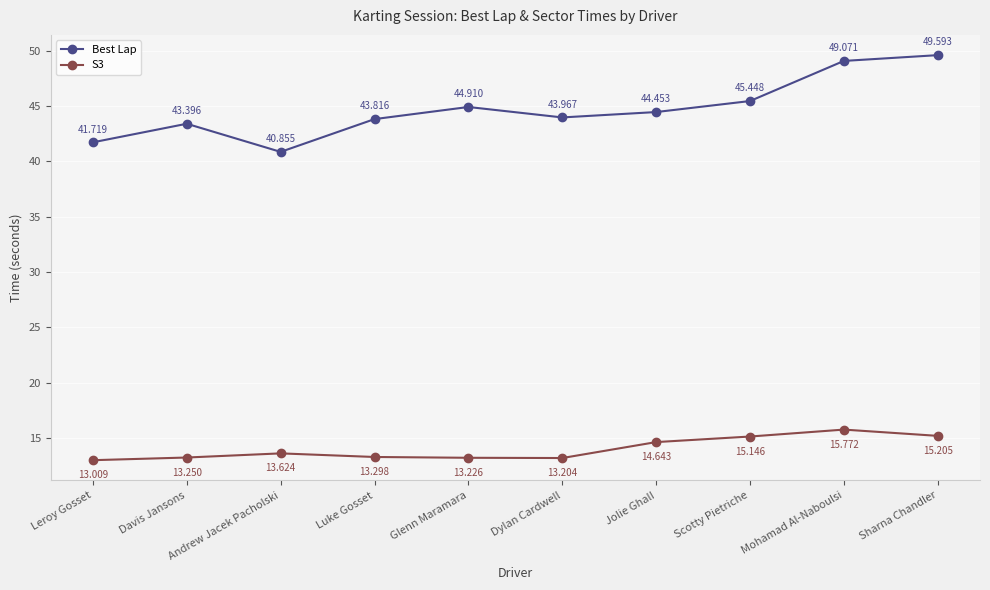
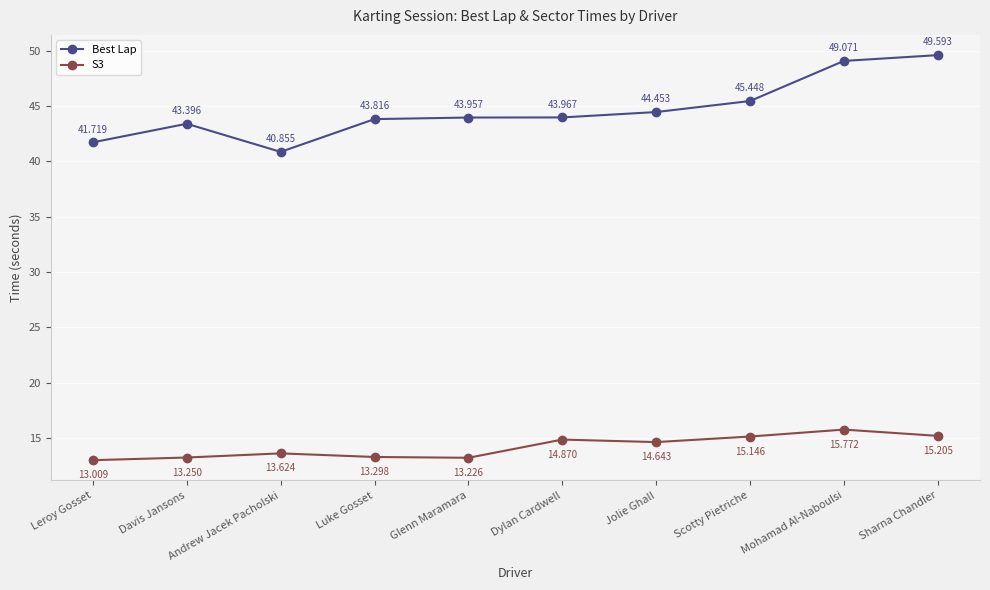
Best Lap, Glenn Maramara: 44.910 -> 43.957
S3, Dylan Cardwell: 13.204 -> 14.870
